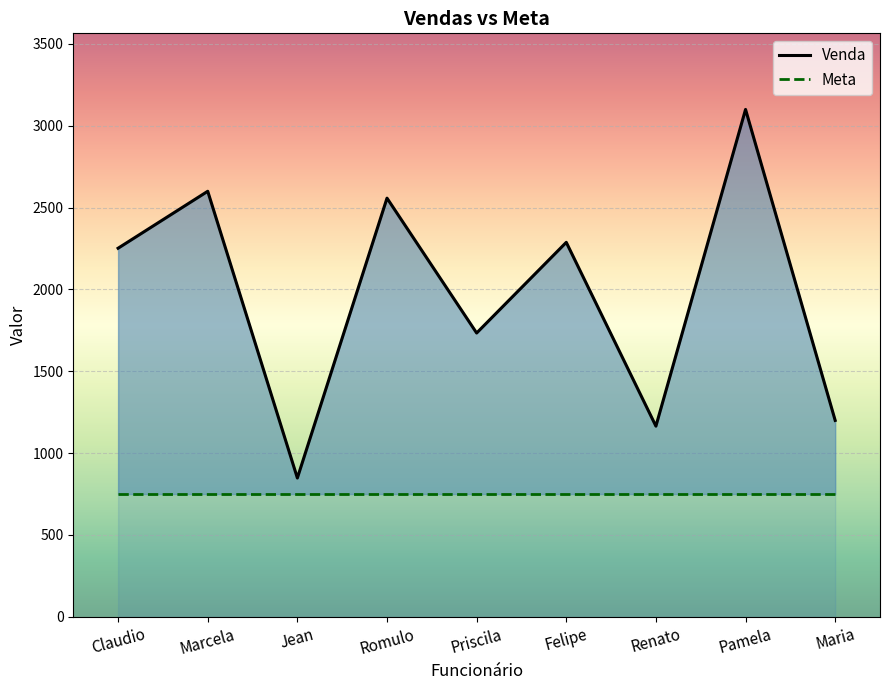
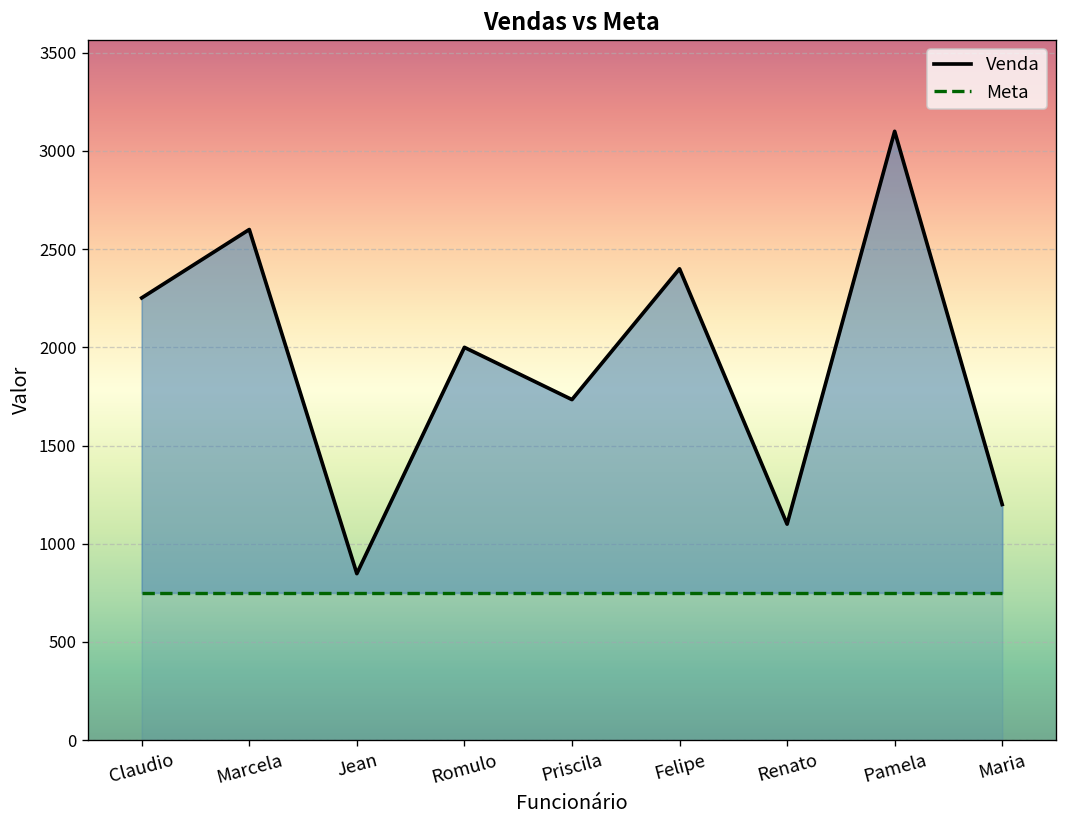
Venda, Romulo: 2560 -> 2000
Venda, Felipe: 2290 -> 2400
Venda, Renato: 1170 -> 1100
